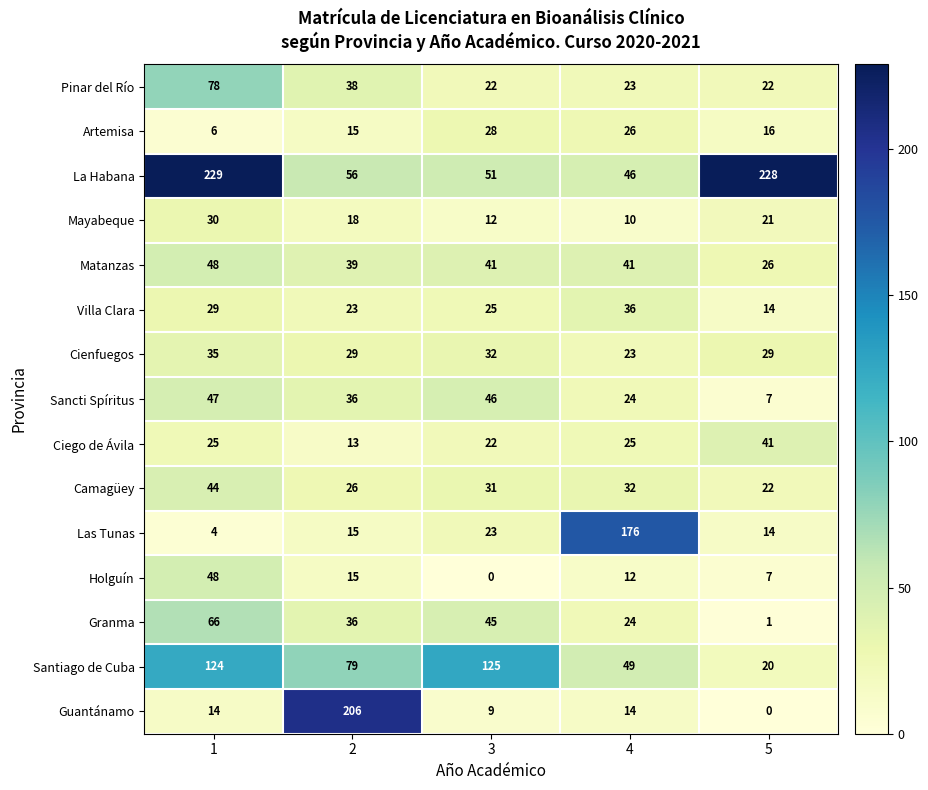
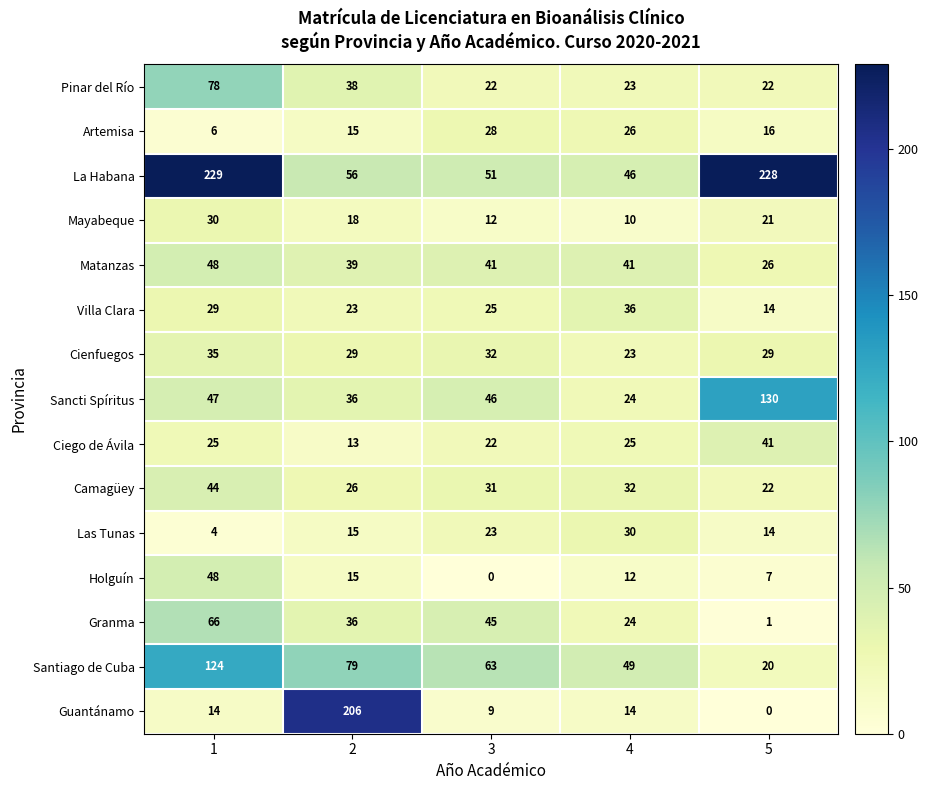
Sancti Spíritus, 5: 7 -> 130
Las Tunas, 4: 176 -> 30
Santiago de Cuba, 3: 125 -> 63
